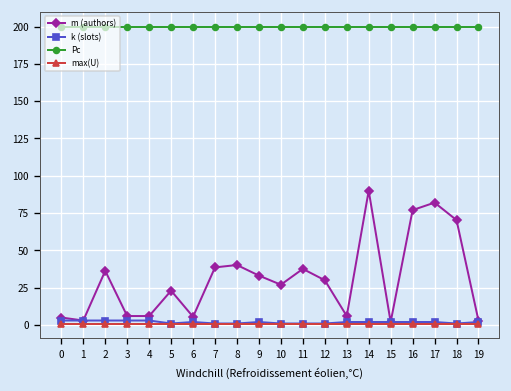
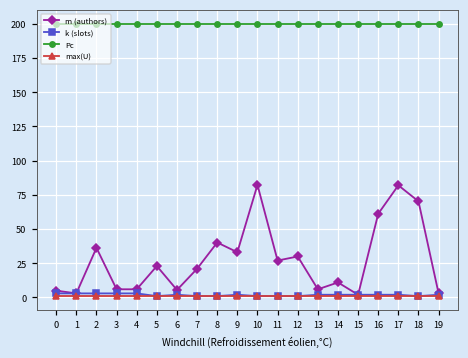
m (authors), 7: 39 -> 21
m (authors), 10: 27 -> 82
m (authors), 11: 38 -> 27
m (authors), 14: 90 -> 11
m (authors), 16: 77 -> 61
